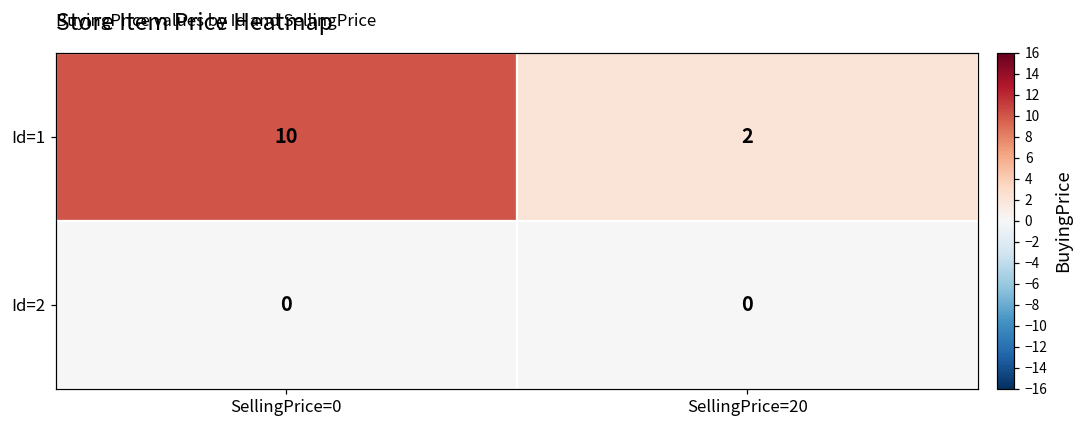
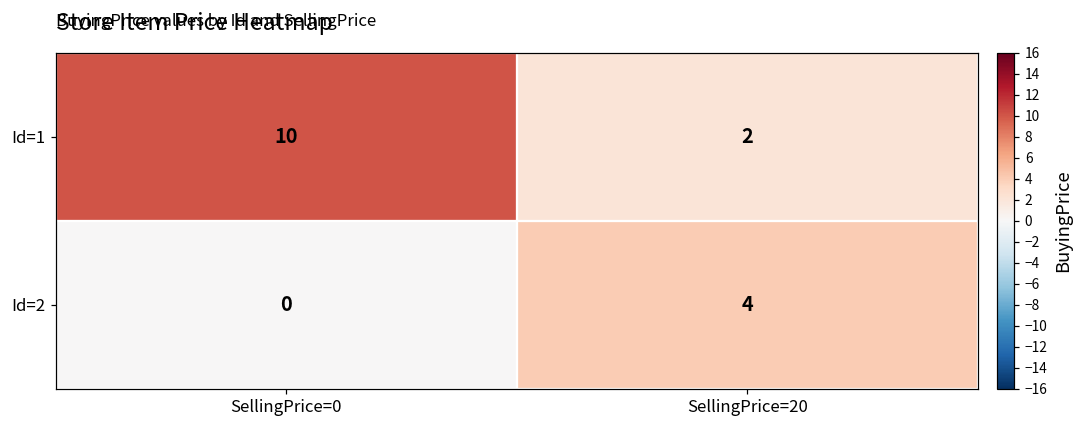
Id=2, SellingPrice=20: 0 -> 4
